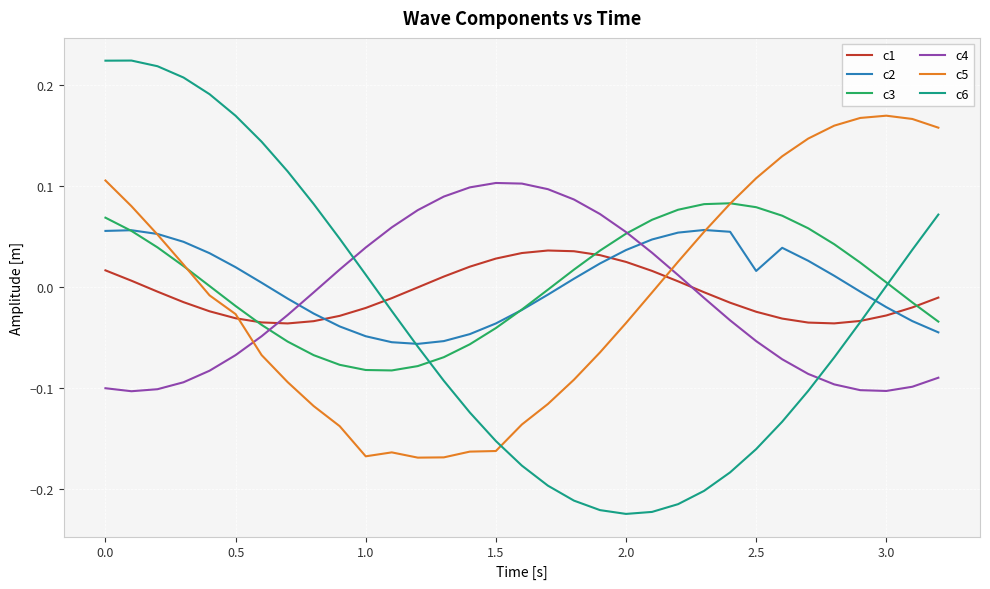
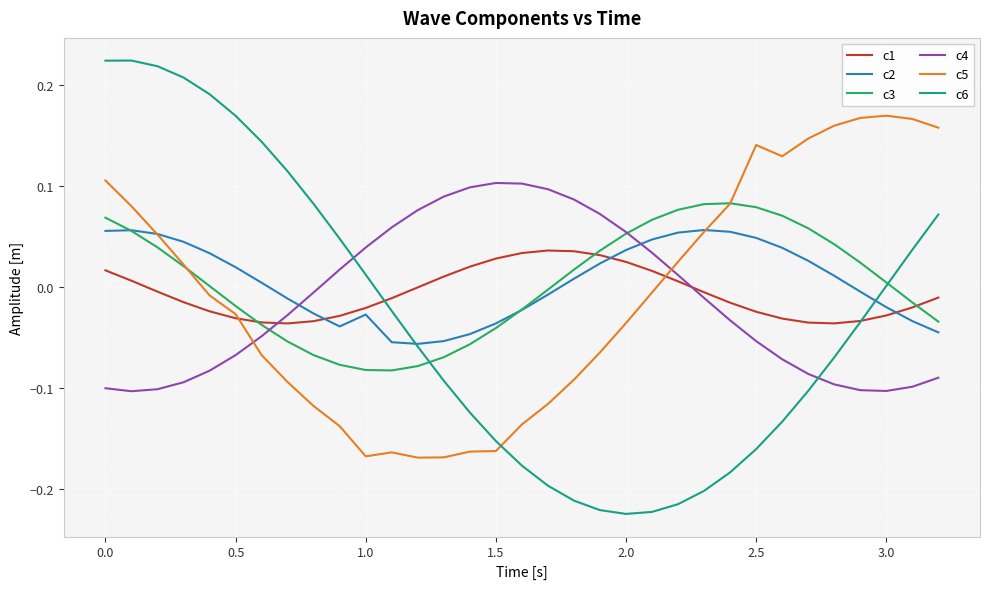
c2, 1.0: -0.049 -> -0.027
c2, 2.5: 0.016 -> 0.049
c5, 2.5: 0.108 -> 0.141
